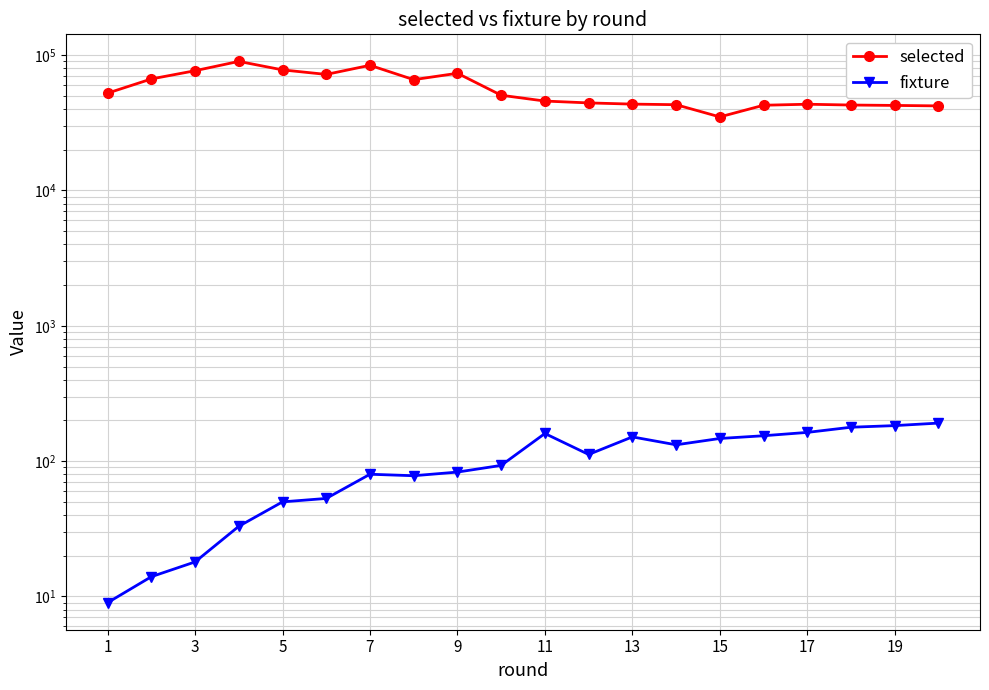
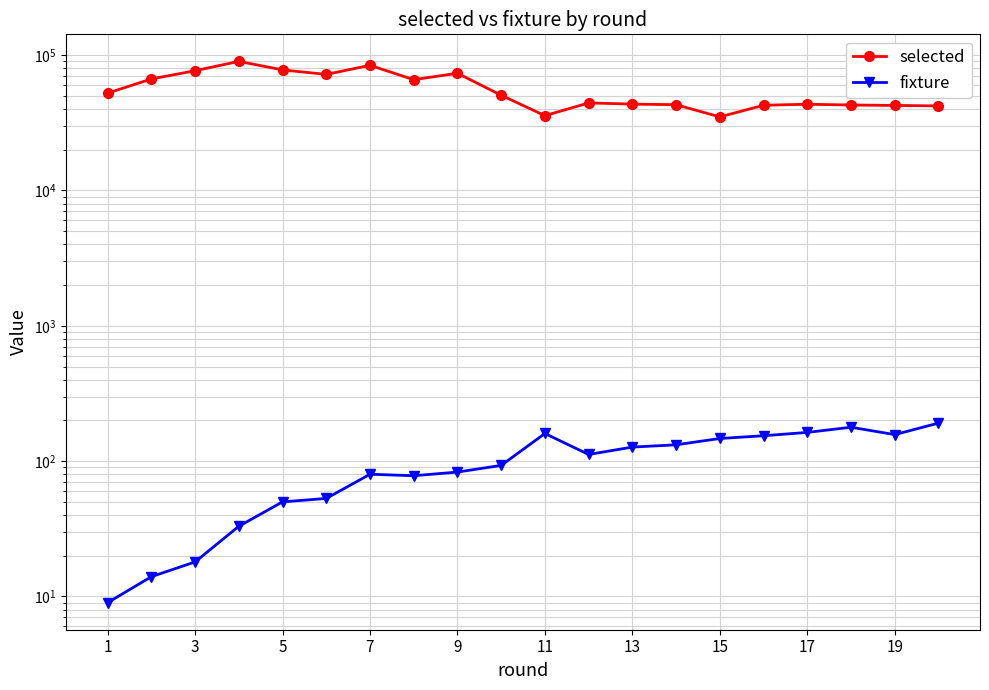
selected, 11: 46000 -> 36000
fixture, 13: 150 -> 130
fixture, 19: 180 -> 160
